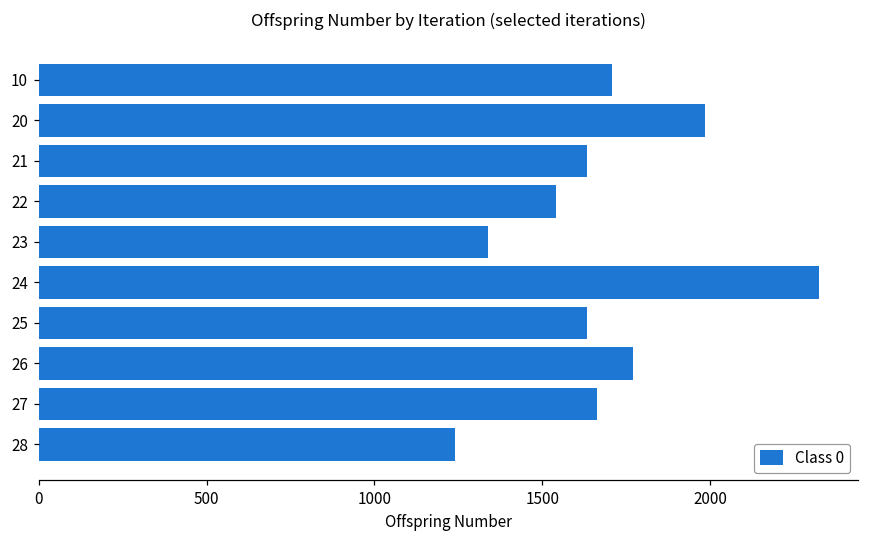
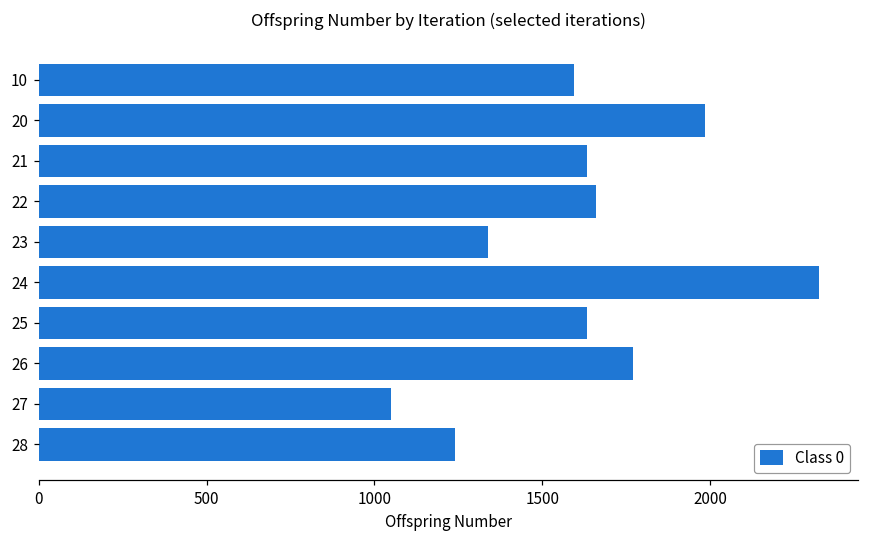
10: 1710 -> 1600
22: 1540 -> 1660
27: 1660 -> 1050
